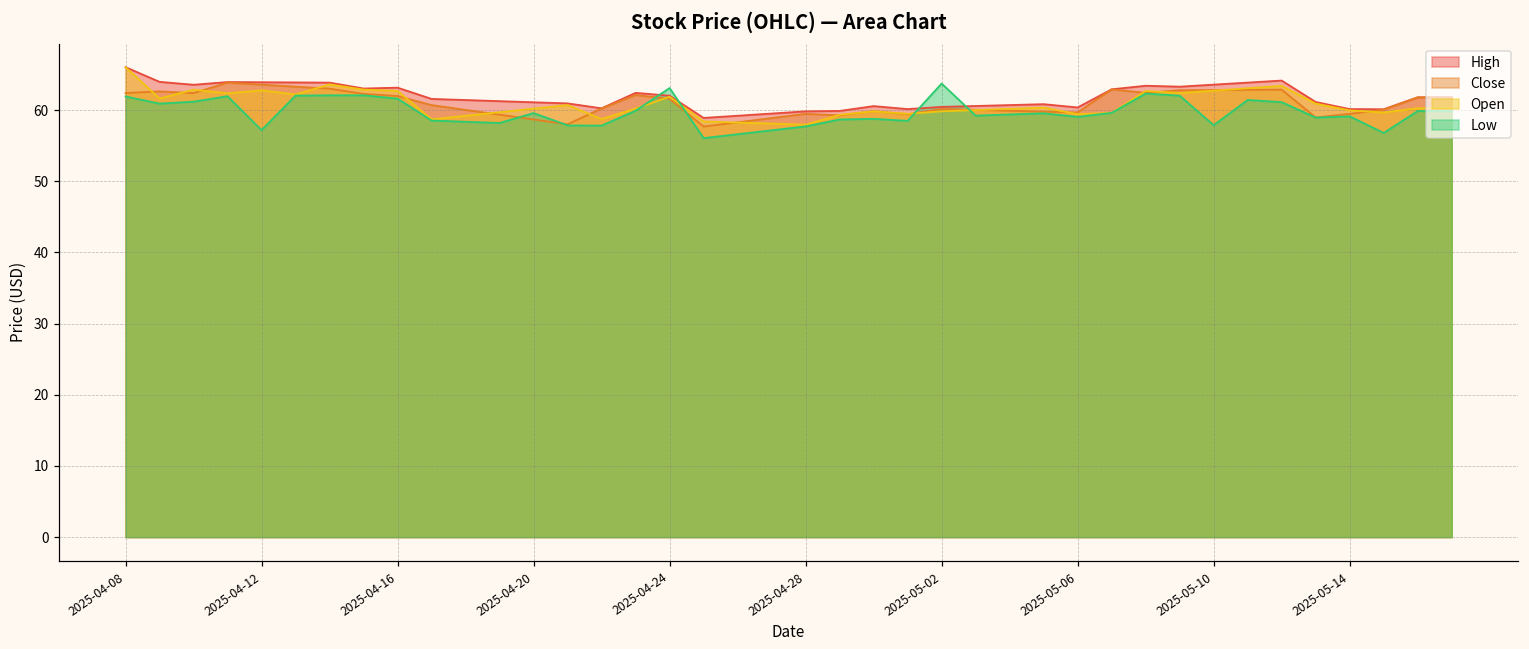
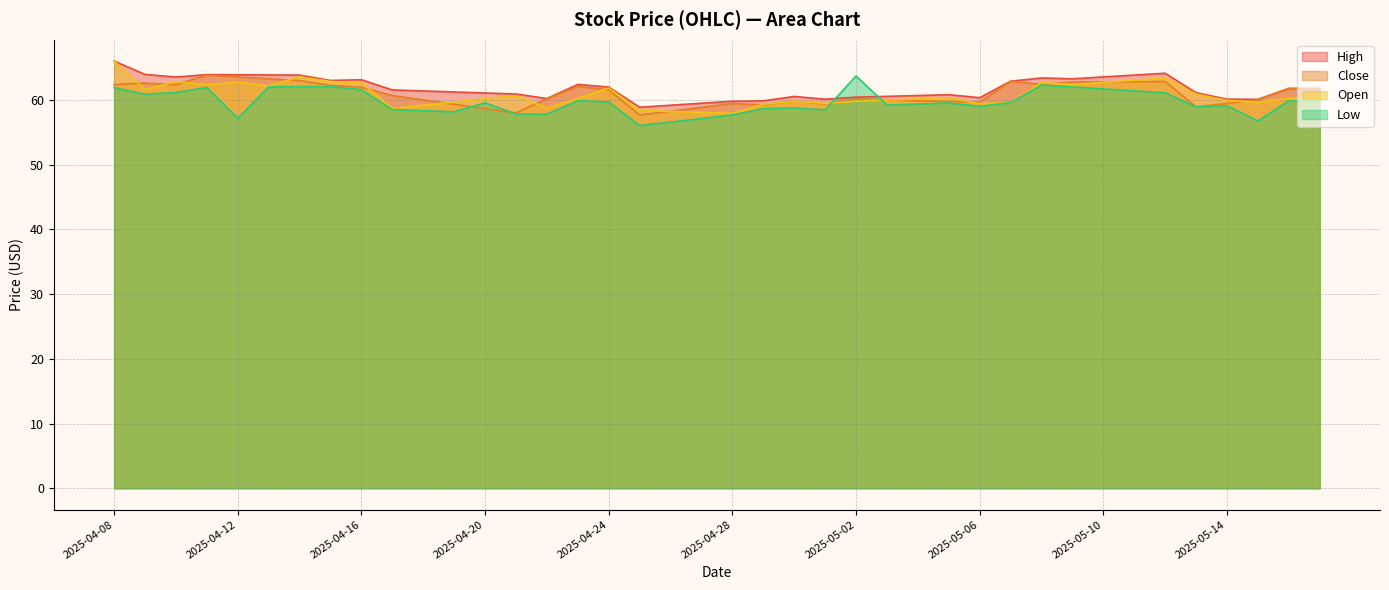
Low, 2025-04-24: 63 -> 60
Low, 2025-05-10: 58 -> 62
